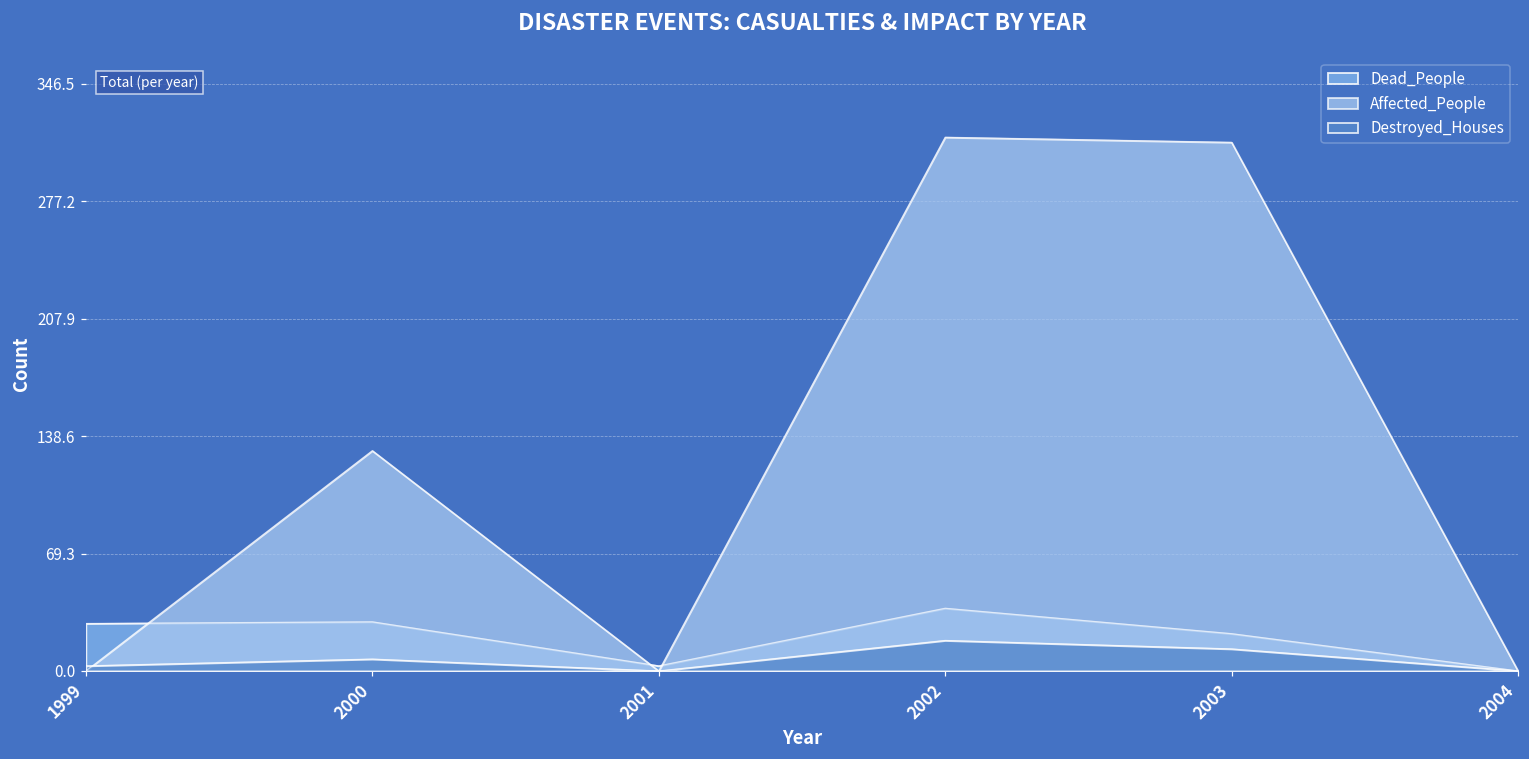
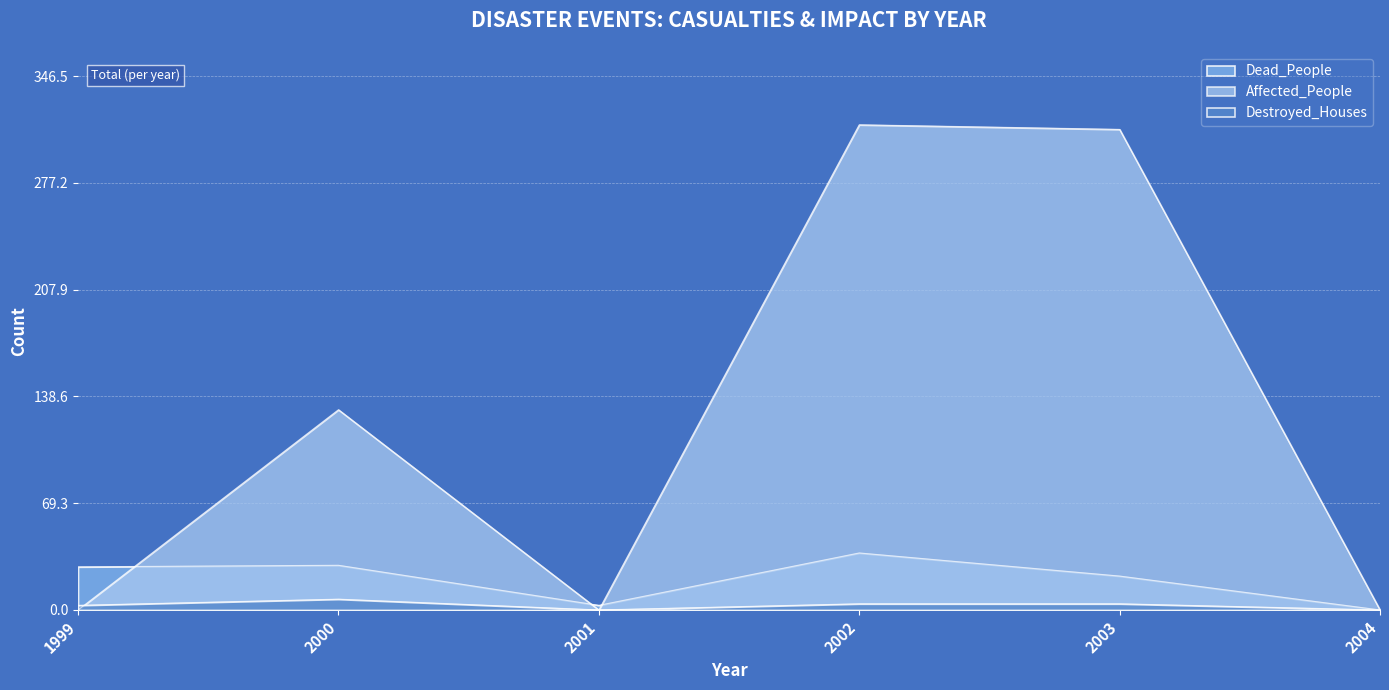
Destroyed_Houses, 2002: 18 -> 4
Destroyed_Houses, 2003: 13 -> 4
